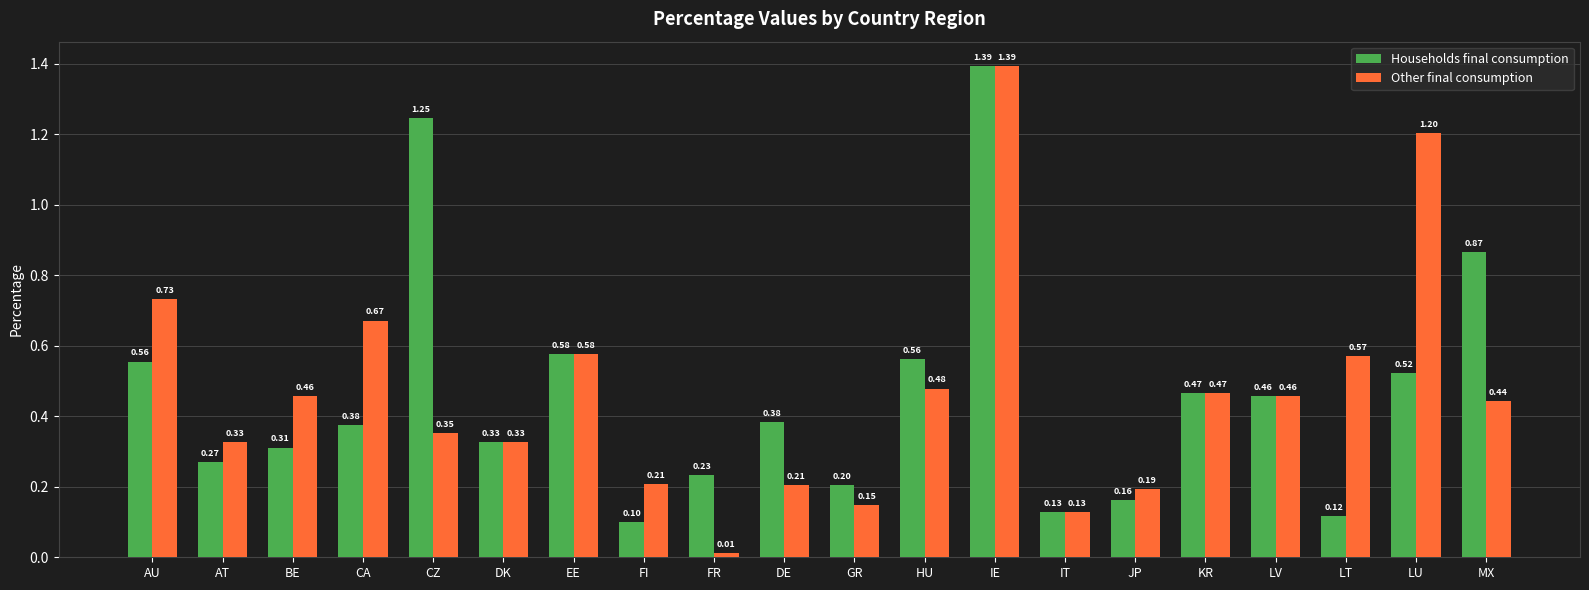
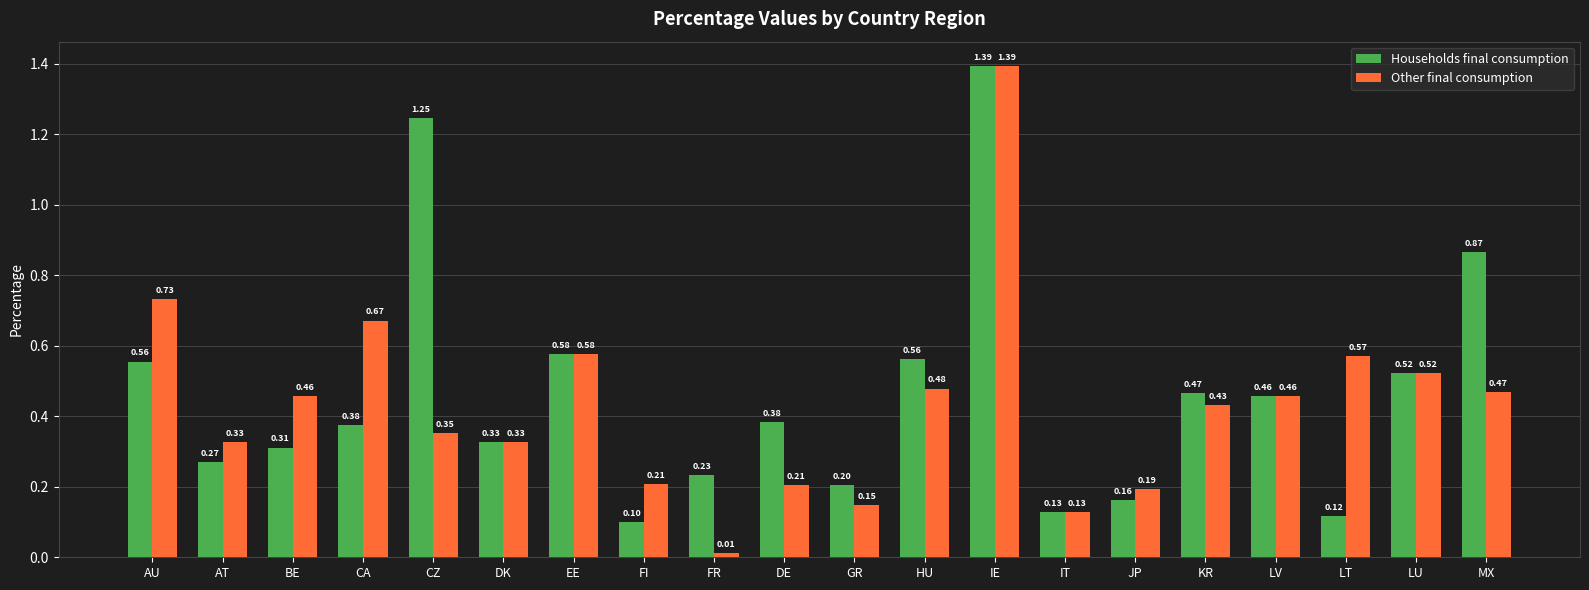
Other final consumption, KR: 0.47 -> 0.43
Other final consumption, LU: 1.20 -> 0.52
Other final consumption, MX: 0.44 -> 0.47
